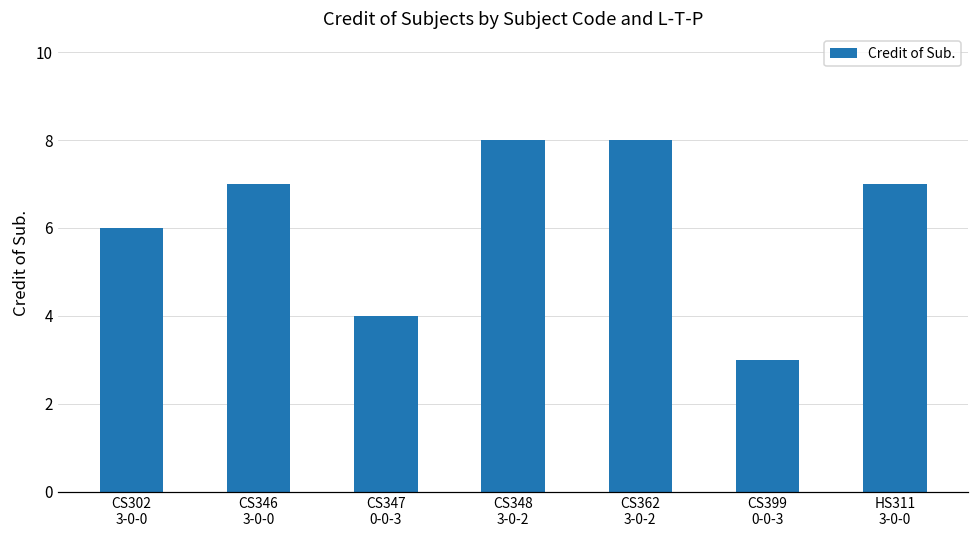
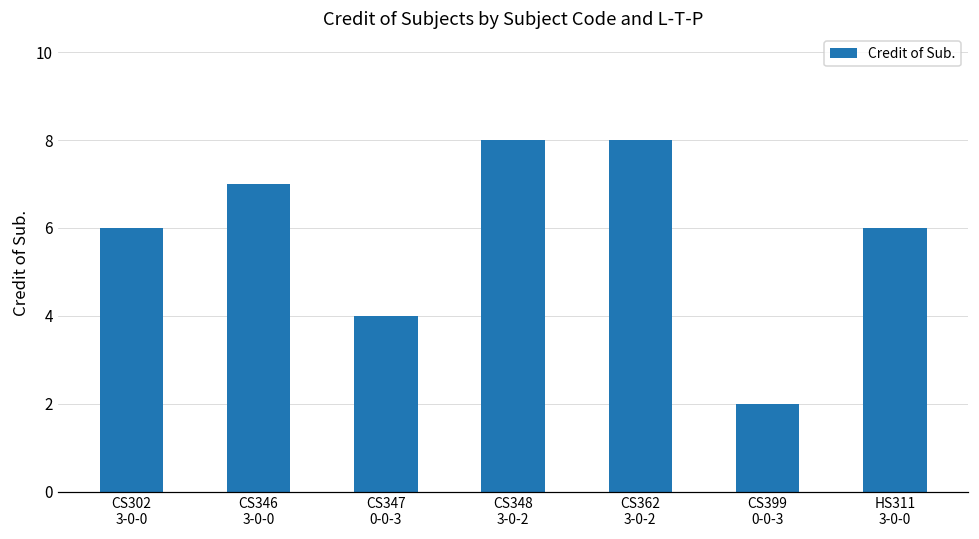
CS399 0-0-3: 3 -> 2
HS311 3-0-0: 7 -> 6
